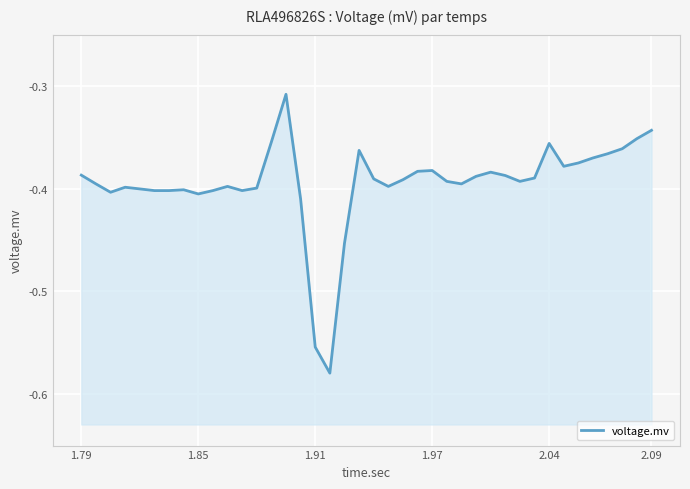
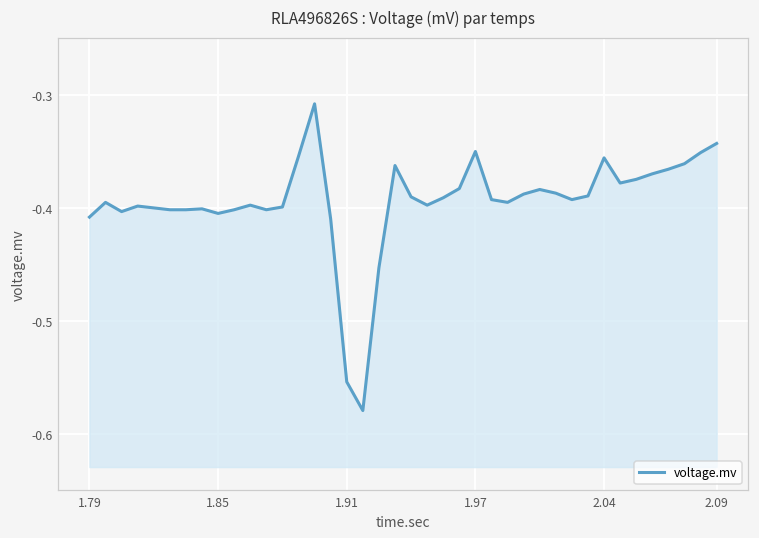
1.79: -0.387 -> -0.408
1.97: -0.382 -> -0.350
